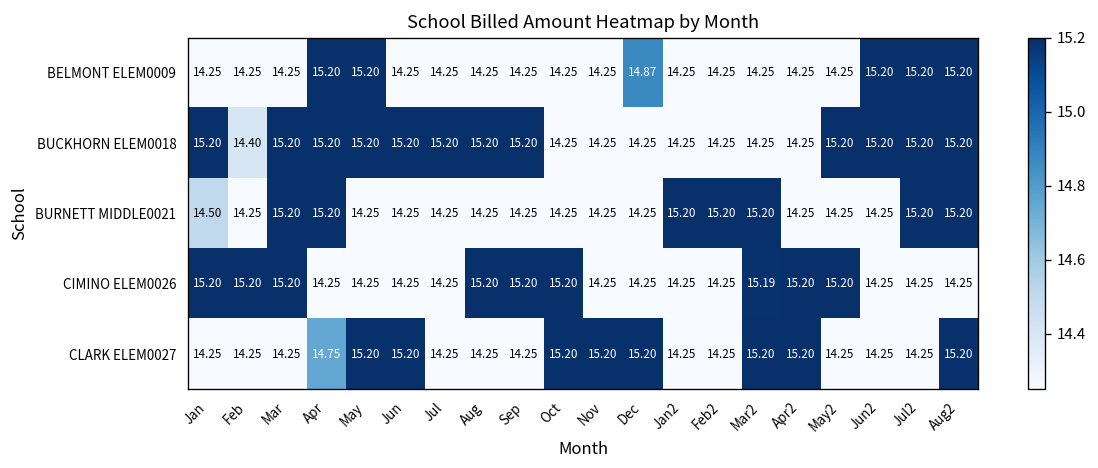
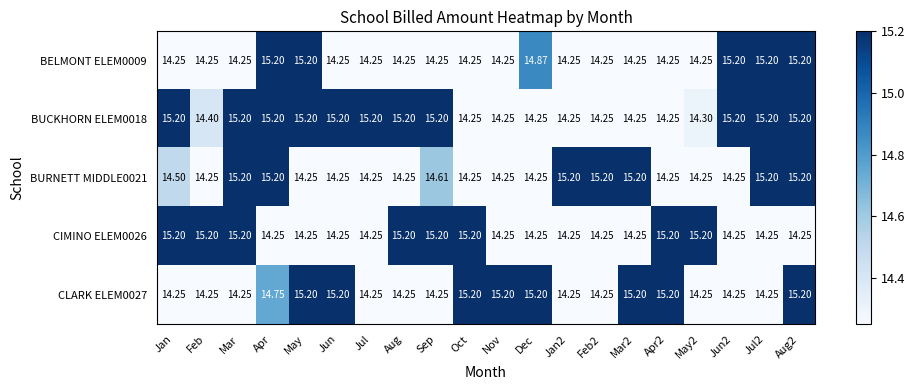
BUCKHORN ELEM0018, May2: 15.20 -> 14.30
BURNETT MIDDLE0021, Sep: 14.25 -> 14.61
CIMINO ELEM0026, Mar2: 15.19 -> 14.25
